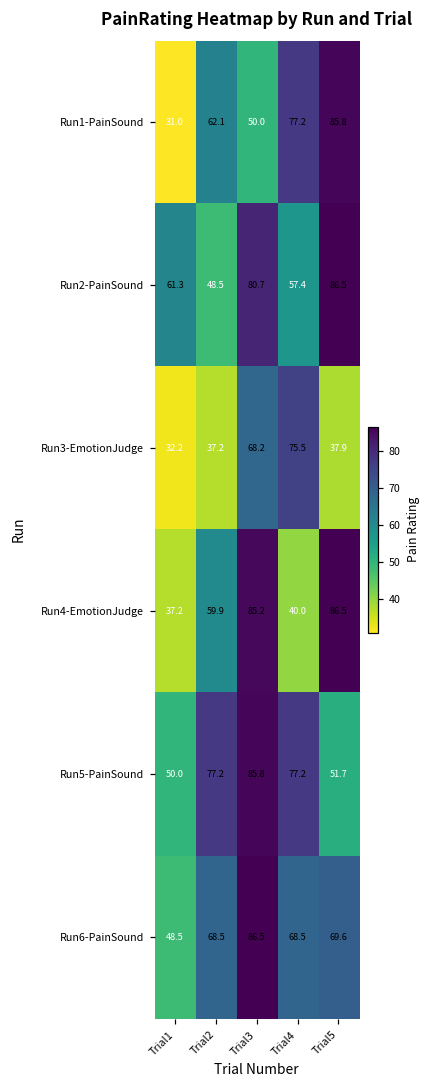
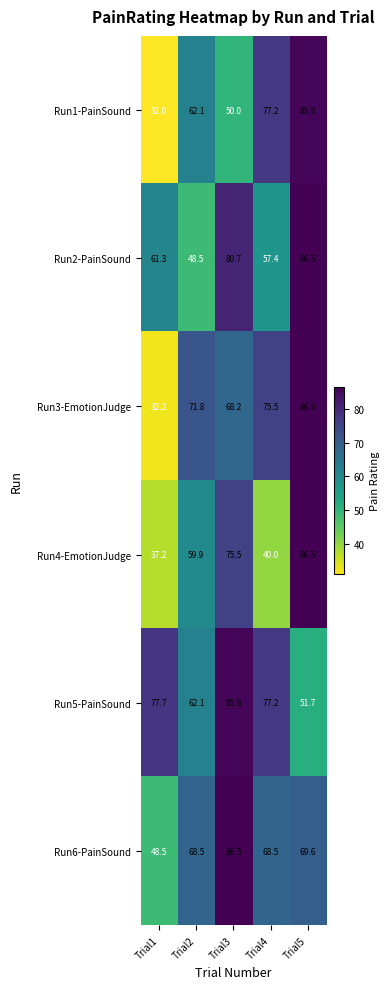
Run3-EmotionJudge, Trial2: 37.2 -> 71.8
Run3-EmotionJudge, Trial5: 37.9 -> 86.5
Run4-EmotionJudge, Trial3: 85.2 -> 75.5
Run5-PainSound, Trial1: 50.0 -> 77.7
Run5-PainSound, Trial2: 77.2 -> 62.1
